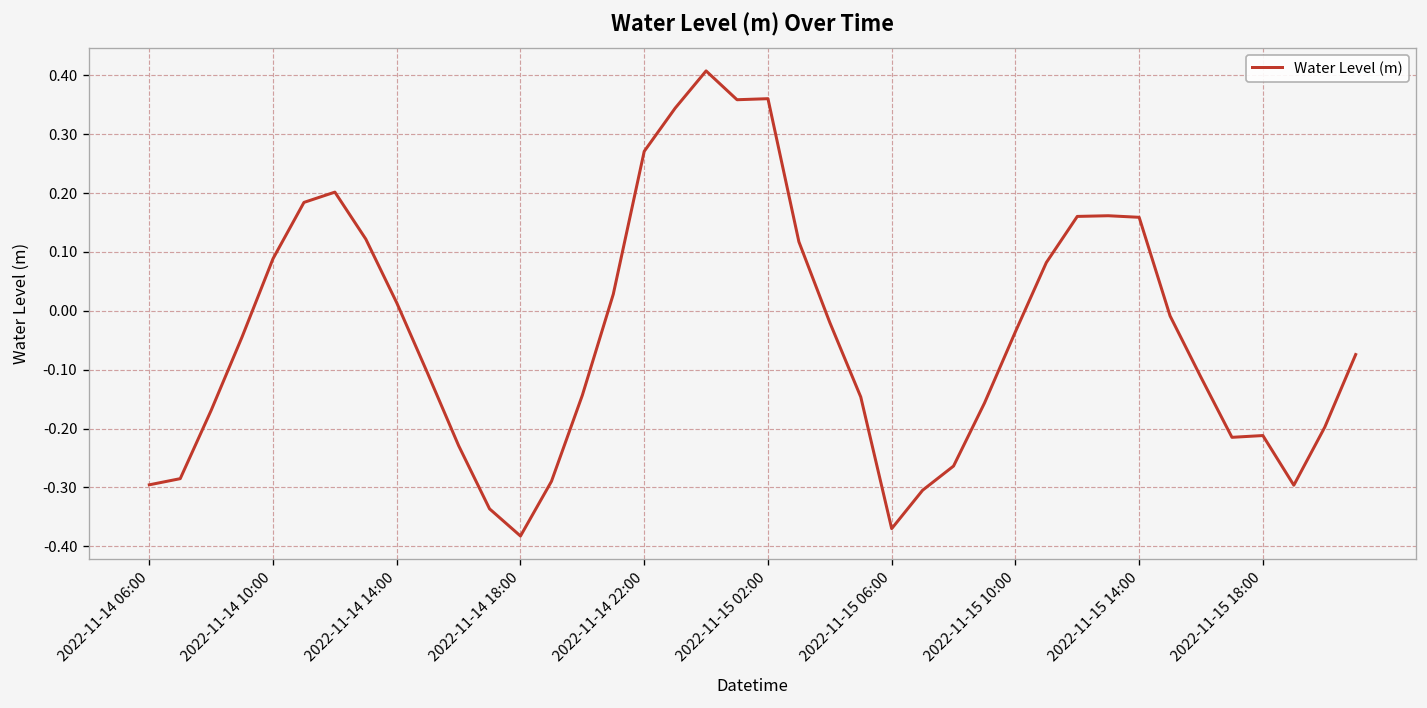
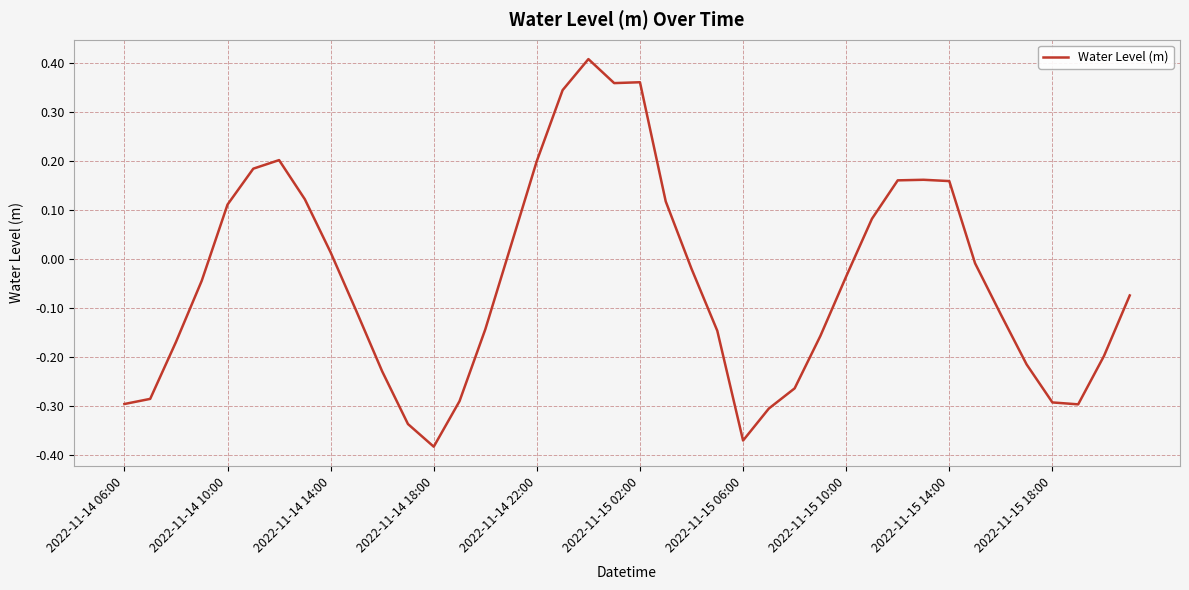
2022-11-14 10:00: 0.09 -> 0.11
2022-11-14 22:00: 0.27 -> 0.20
2022-11-15 18:00: -0.21 -> -0.29
